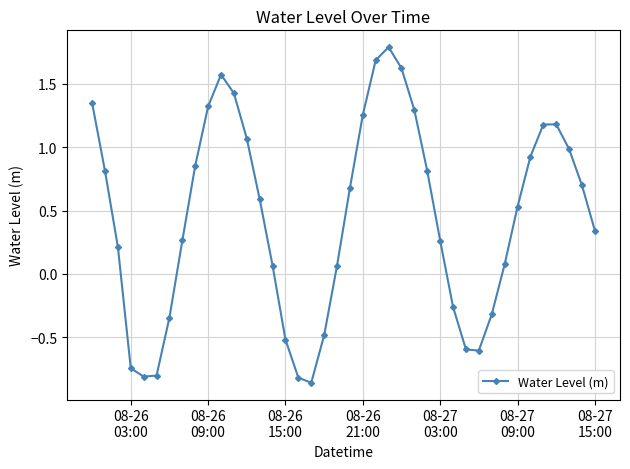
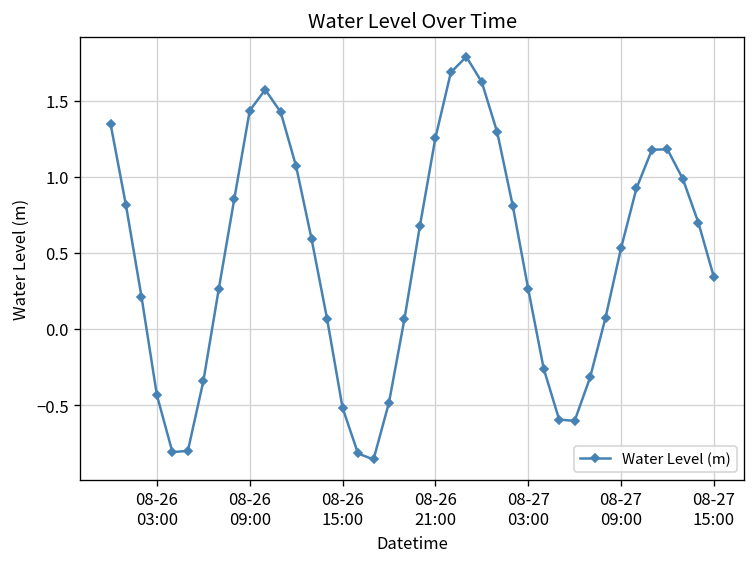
08-26 03:00: -0.74 -> -0.44
08-26 09:00: 1.32 -> 1.43
